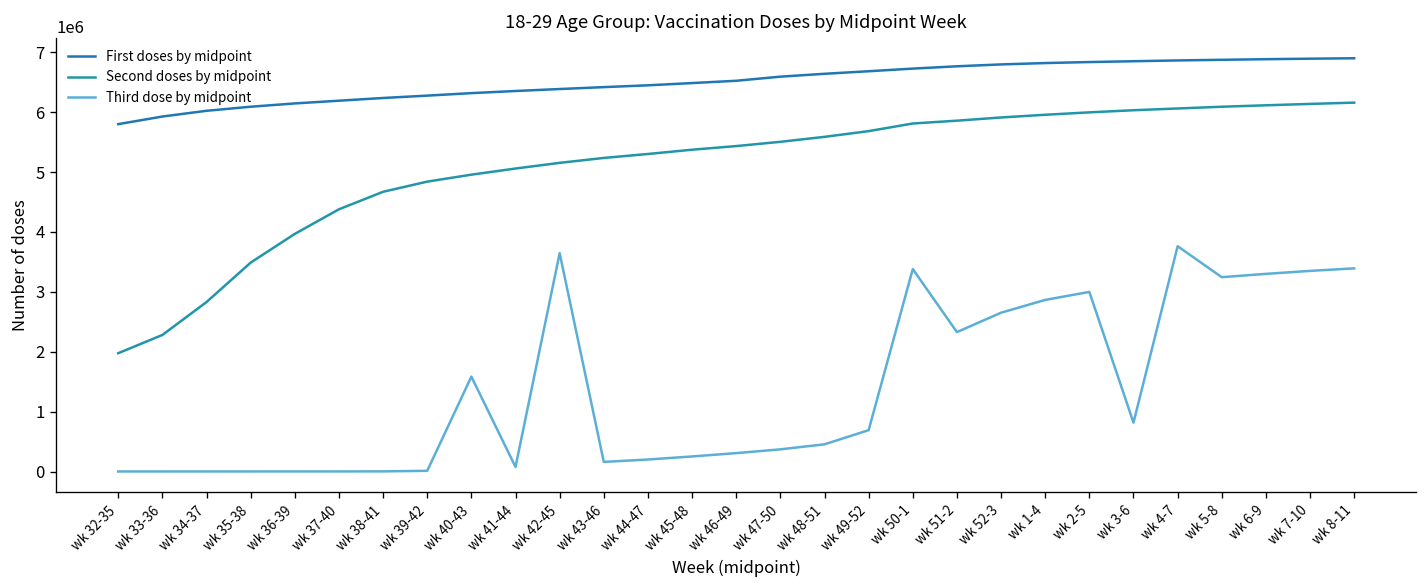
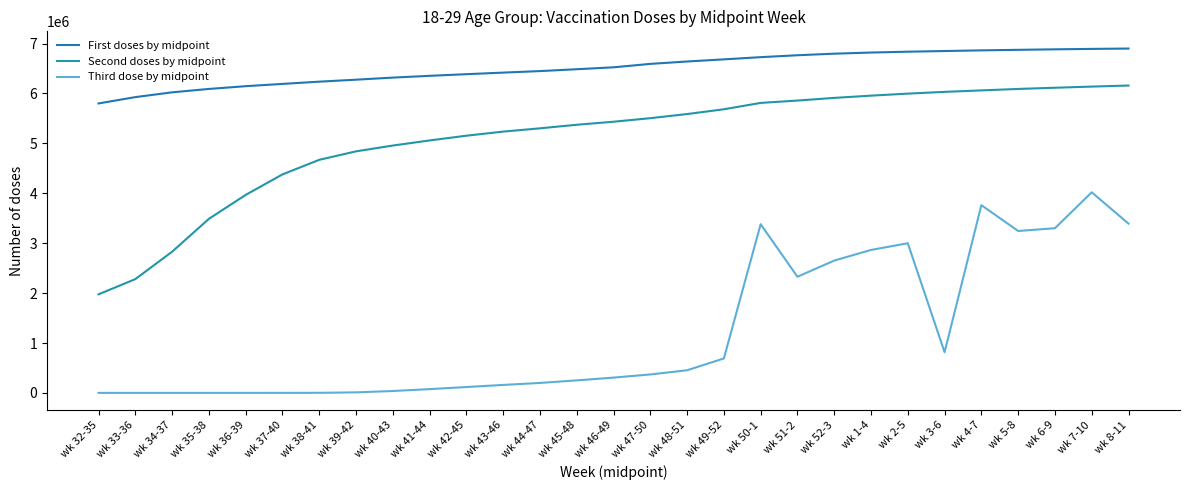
Third dose by midpoint, wk 40-43: 1600000 -> 0
Third dose by midpoint, wk 42-45: 3600000 -> 100000
Third dose by midpoint, wk 7-10: 3300000 -> 4000000
